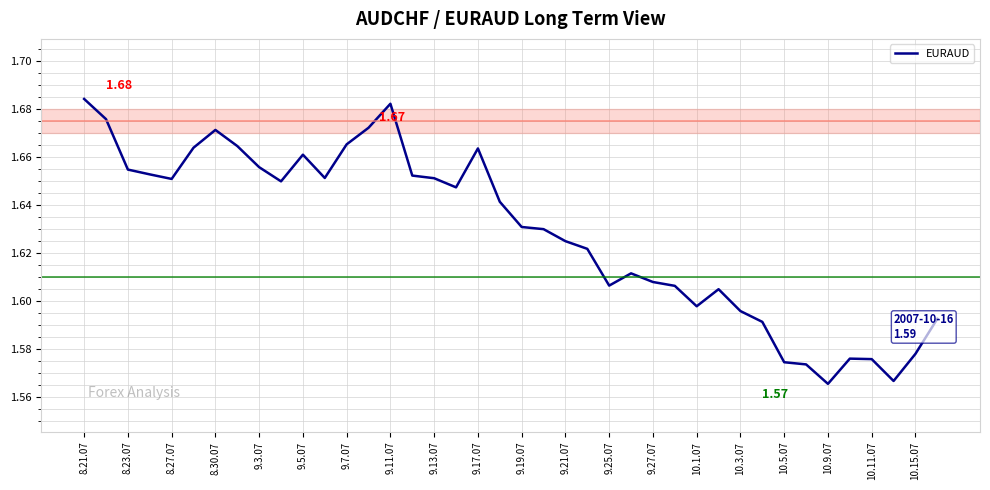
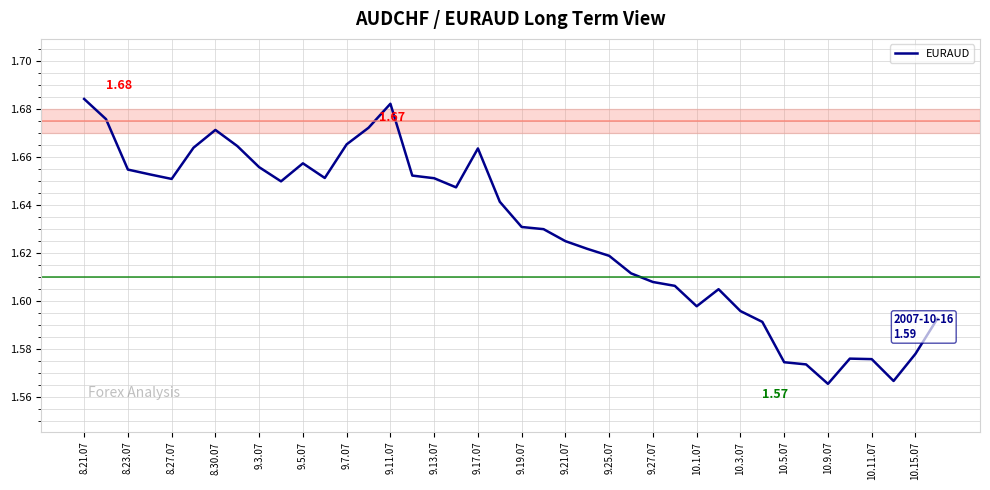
9.5.07: 1.661 -> 1.657
9.25.07: 1.606 -> 1.619
